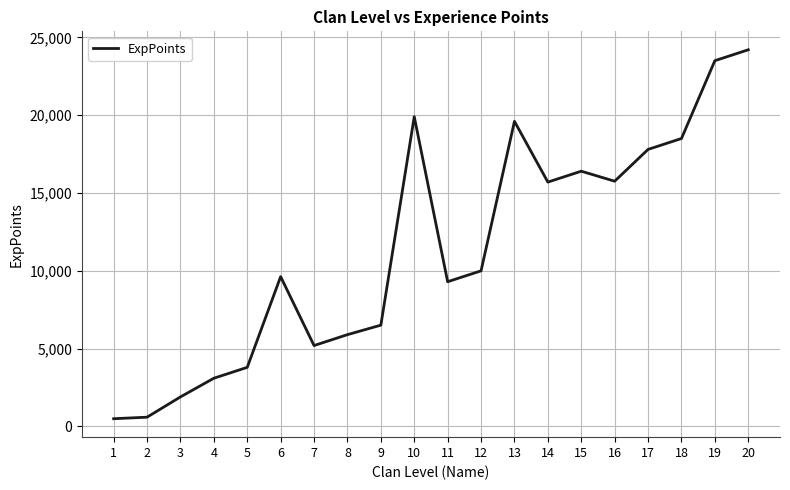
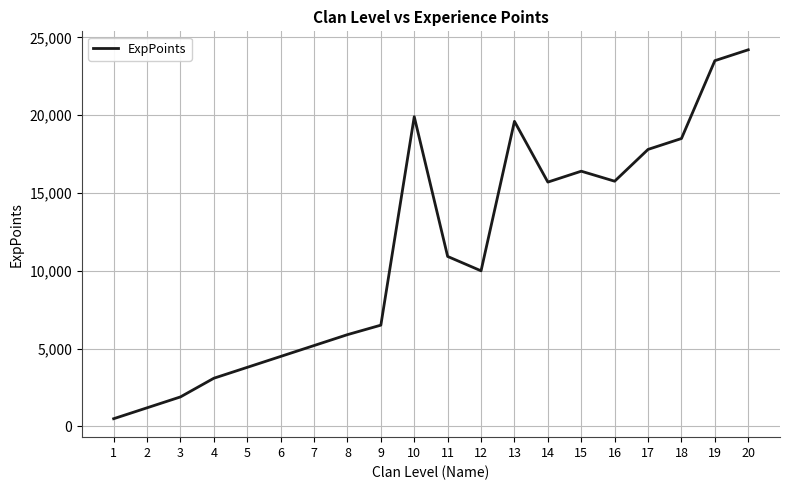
2: 600 -> 1,200
6: 9,600 -> 4,500
11: 9,300 -> 10,900
